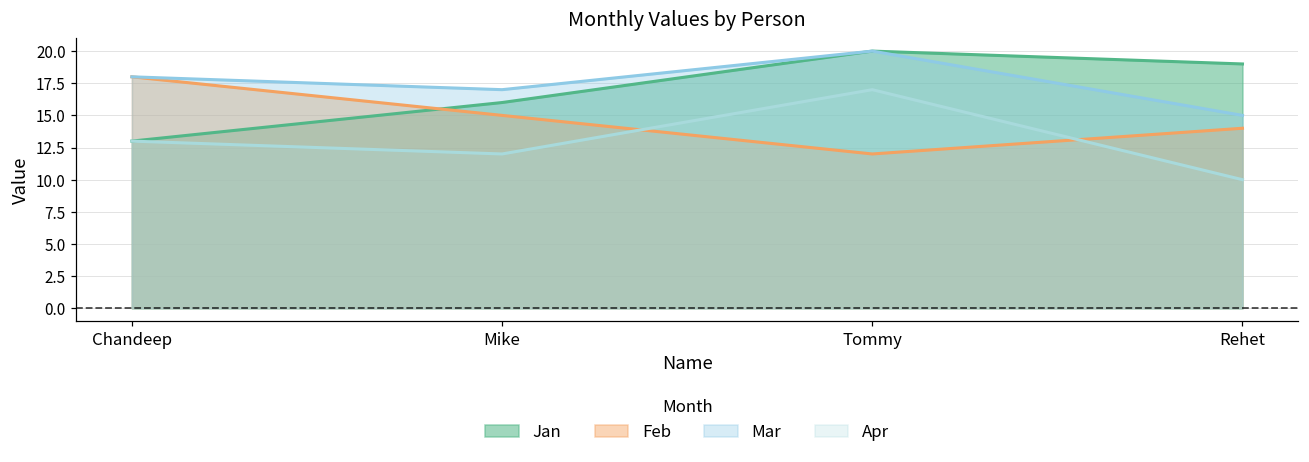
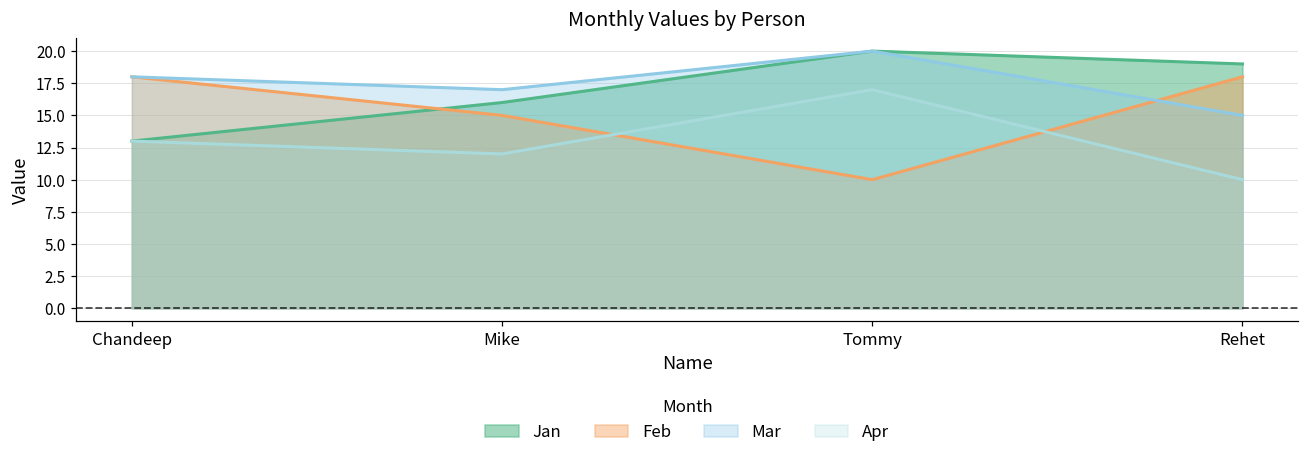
Feb, Tommy: 12 -> 10
Feb, Rehet: 14 -> 18
